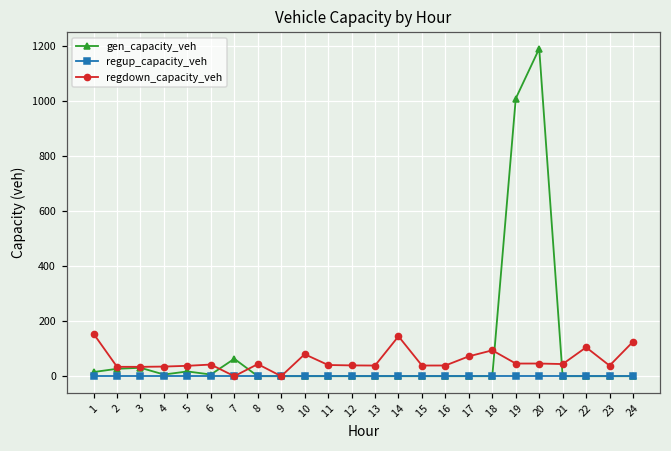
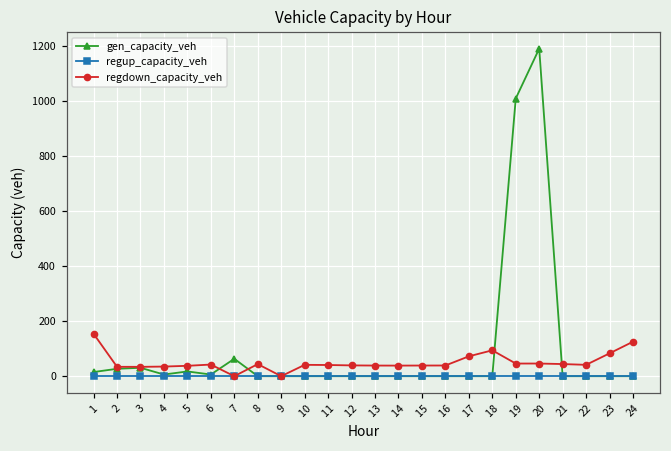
regdown_capacity_veh, 10: 80 -> 40
regdown_capacity_veh, 14: 140 -> 40
regdown_capacity_veh, 22: 100 -> 40
regdown_capacity_veh, 23: 40 -> 80
